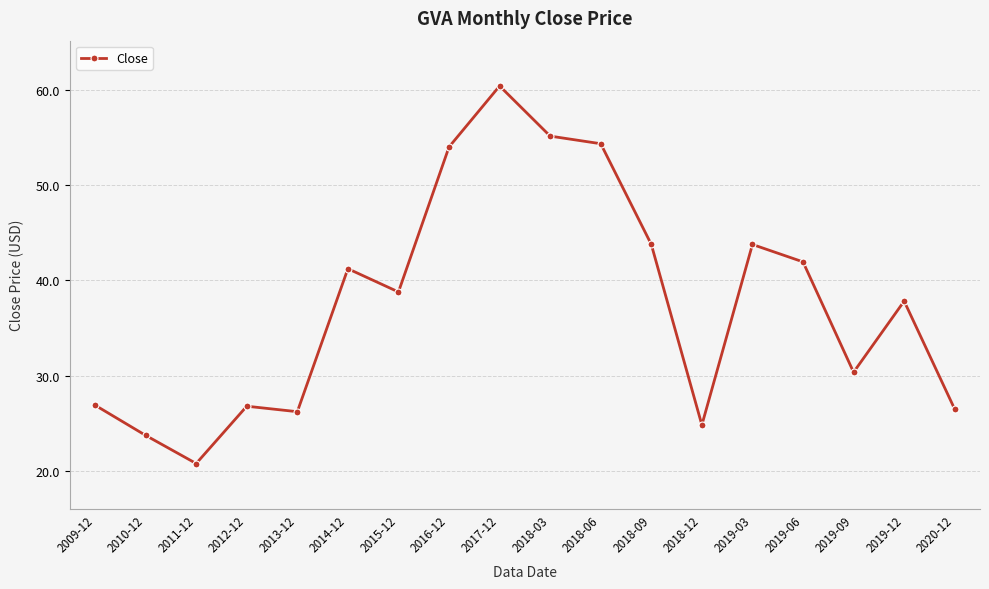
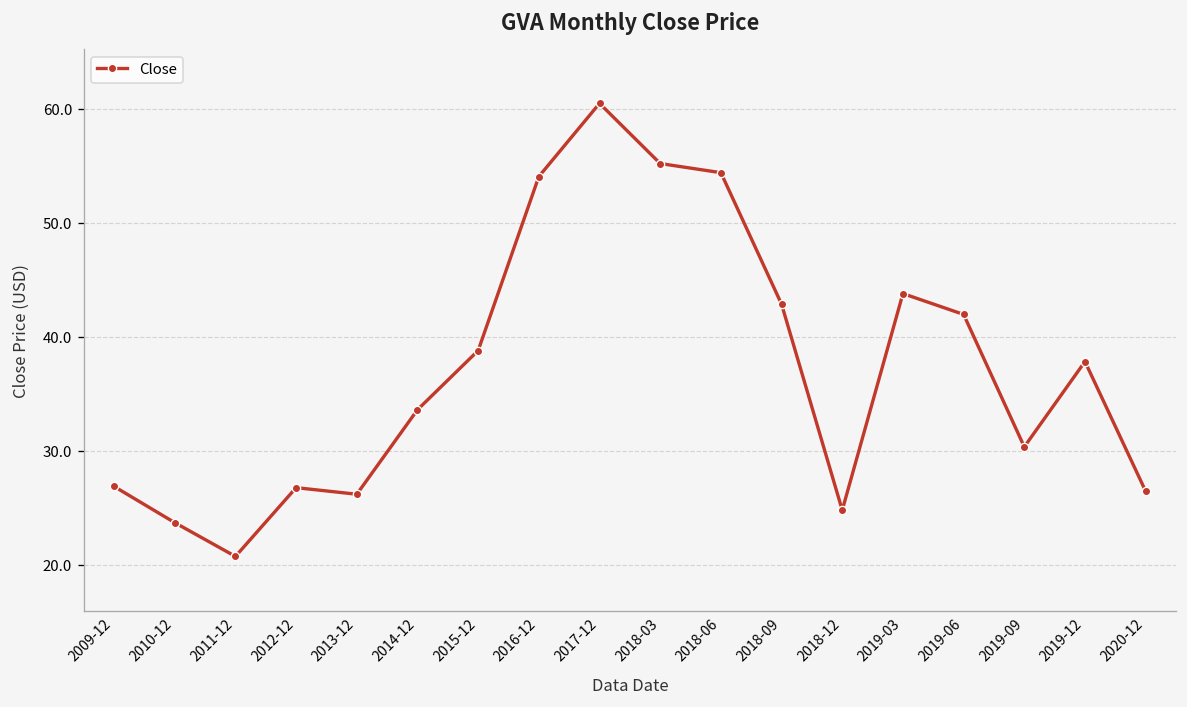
2014-12: 41 -> 34
2018-09: 44 -> 43
